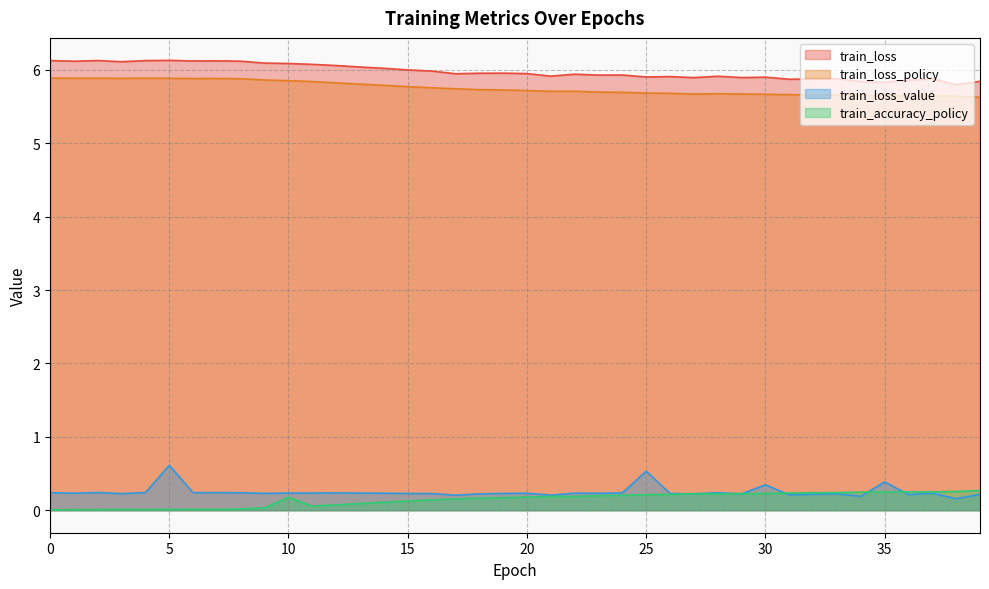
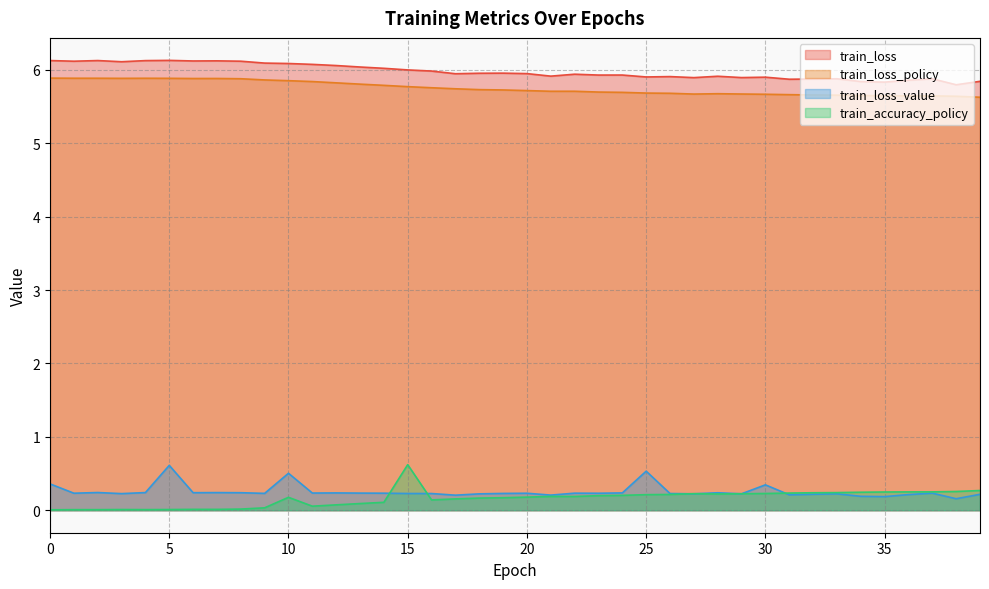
train_loss_value, 0: 0.2 -> 0.4
train_loss_value, 10: 0.2 -> 0.5
train_accuracy_policy, 15: 0.1 -> 0.6
train_loss_value, 35: 0.4 -> 0.2
